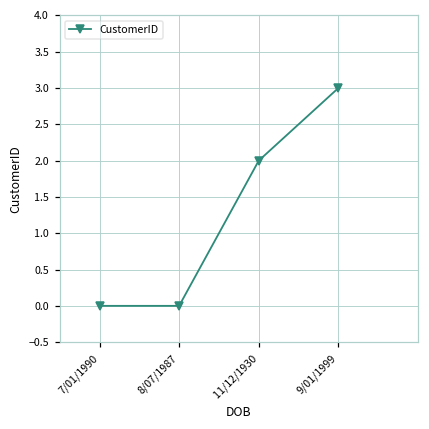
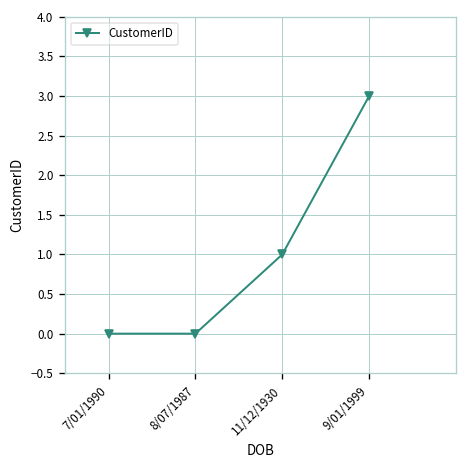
11/12/1930: 2 -> 1
